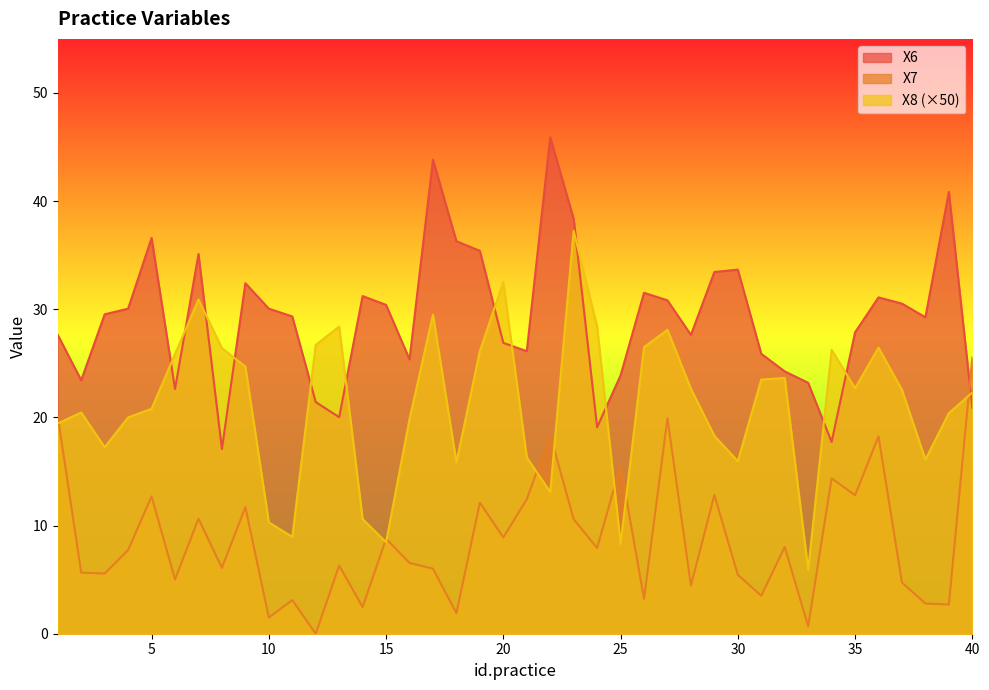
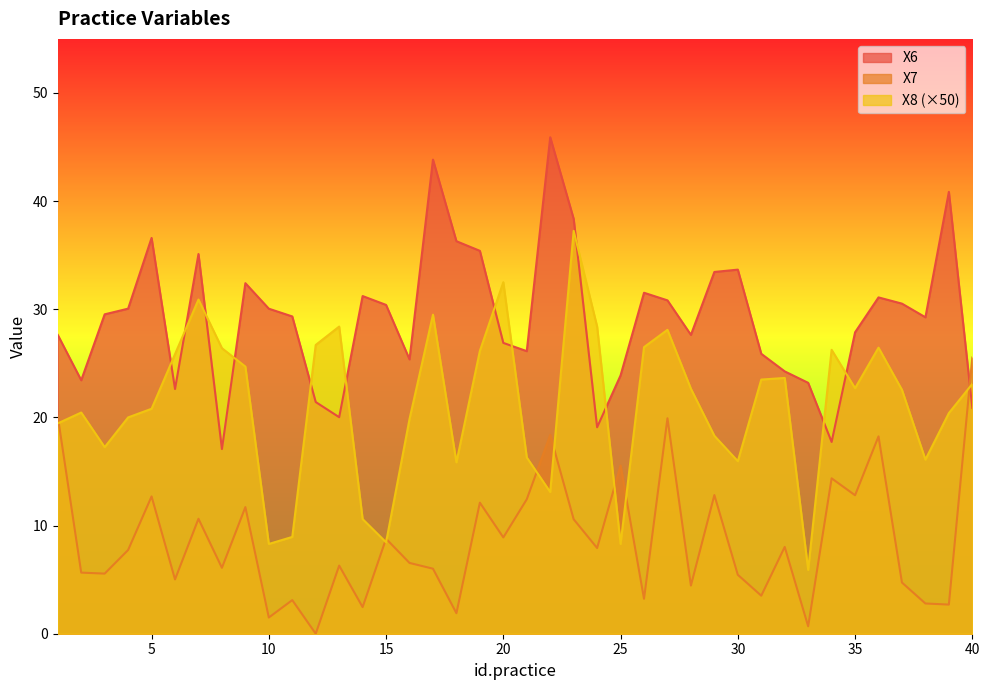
X8 (×50), 10: 10.3 -> 8.3
X8 (×50), 40: 22.3 -> 23.1
